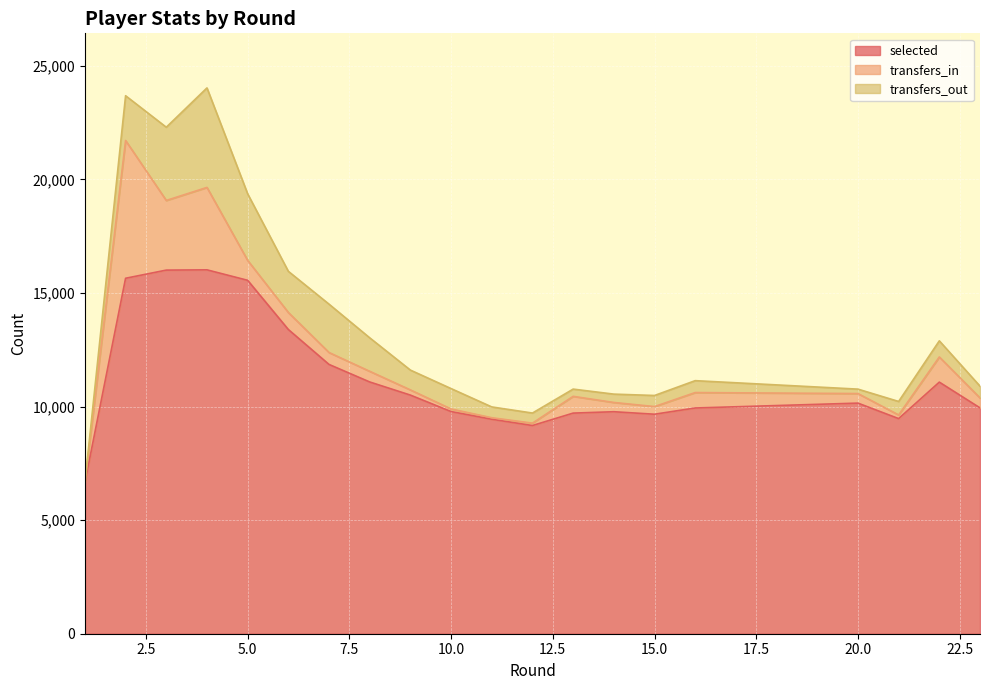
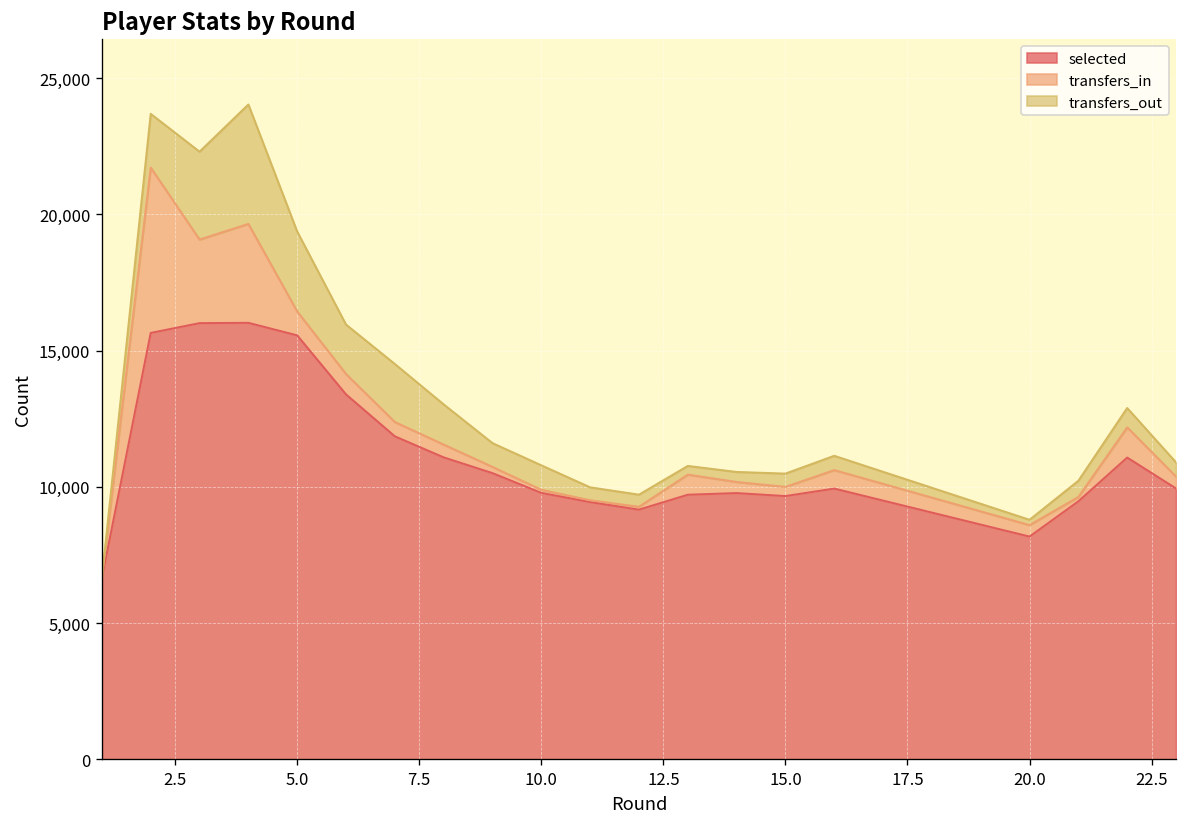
selected, 20.0: 10,200 -> 8,200
